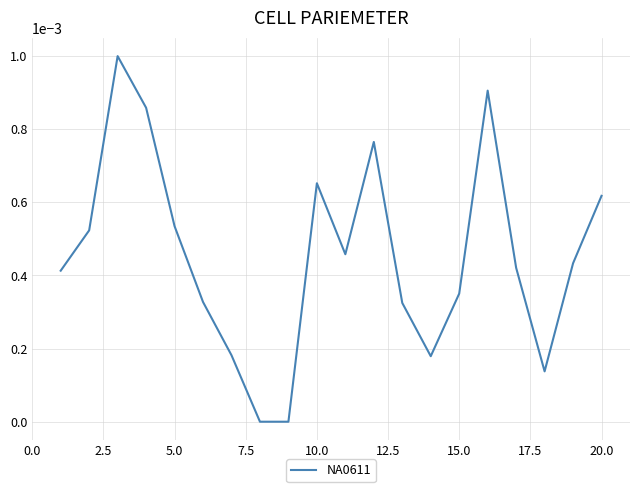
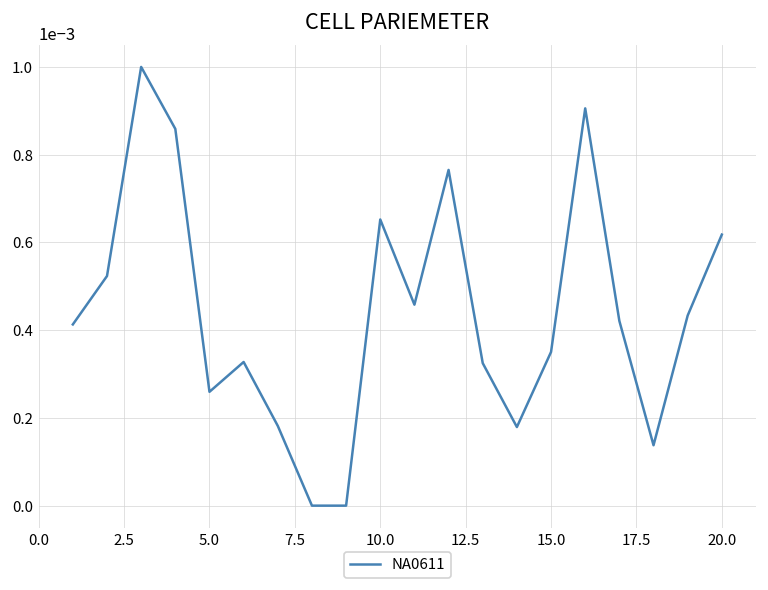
5.0: 0.00053 -> 0.00026
